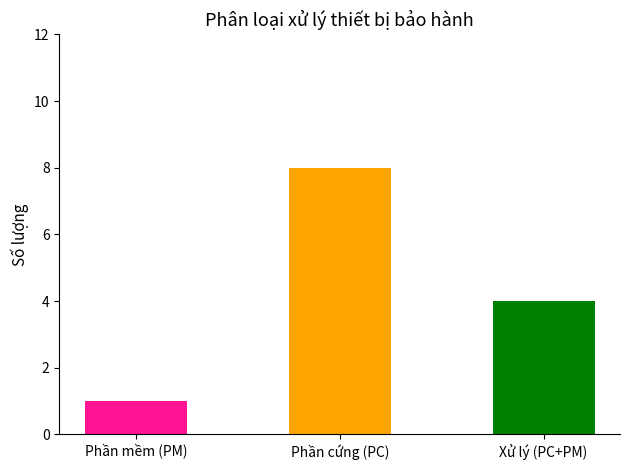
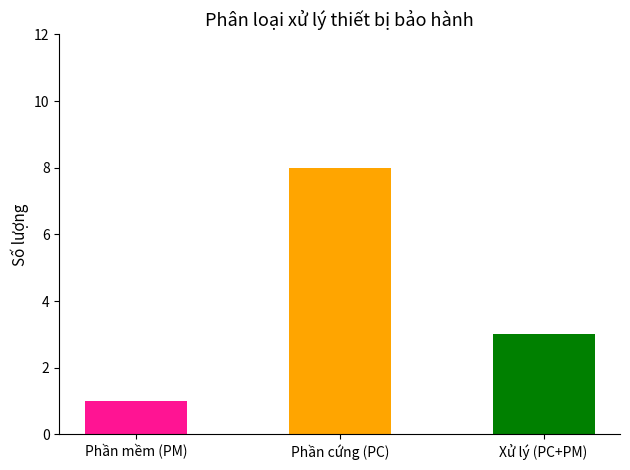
Xử lý (PC+PM): 4 -> 3
